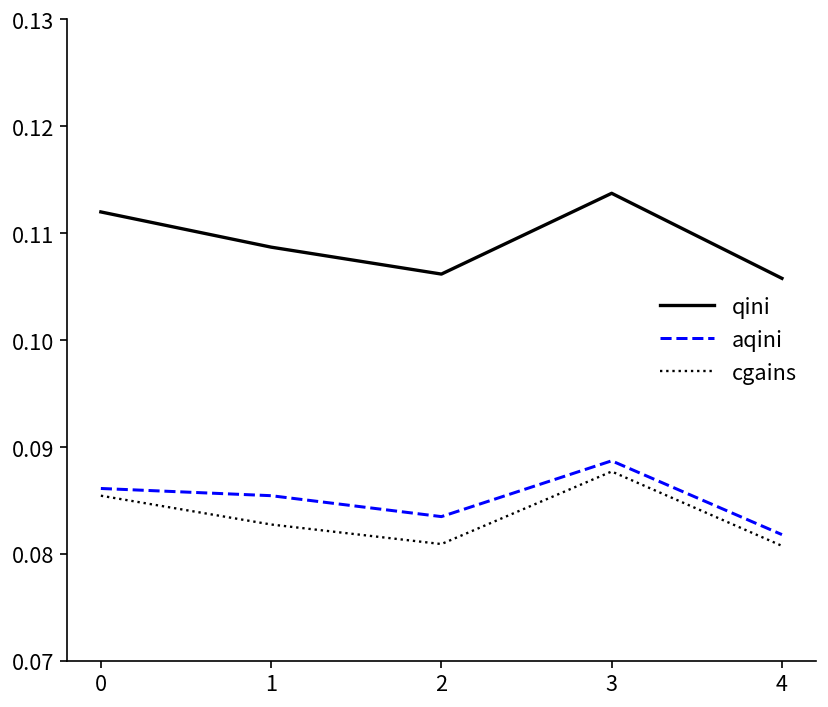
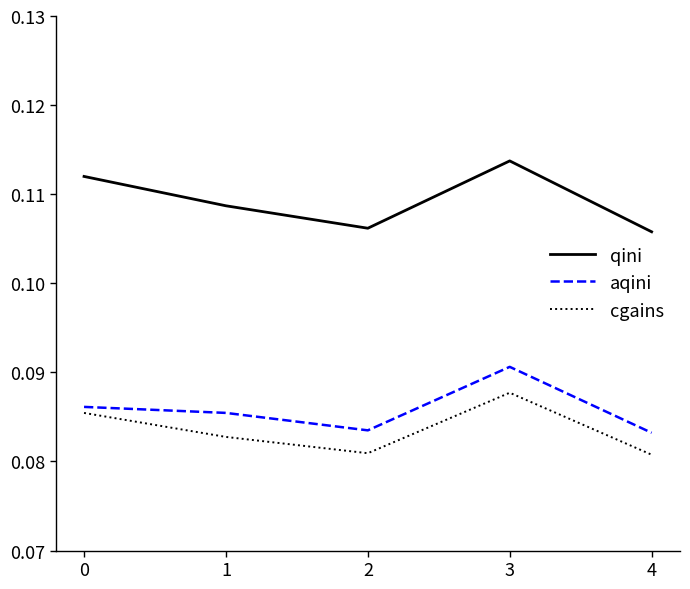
aqini, 3: 0.089 -> 0.091
aqini, 4: 0.082 -> 0.083
